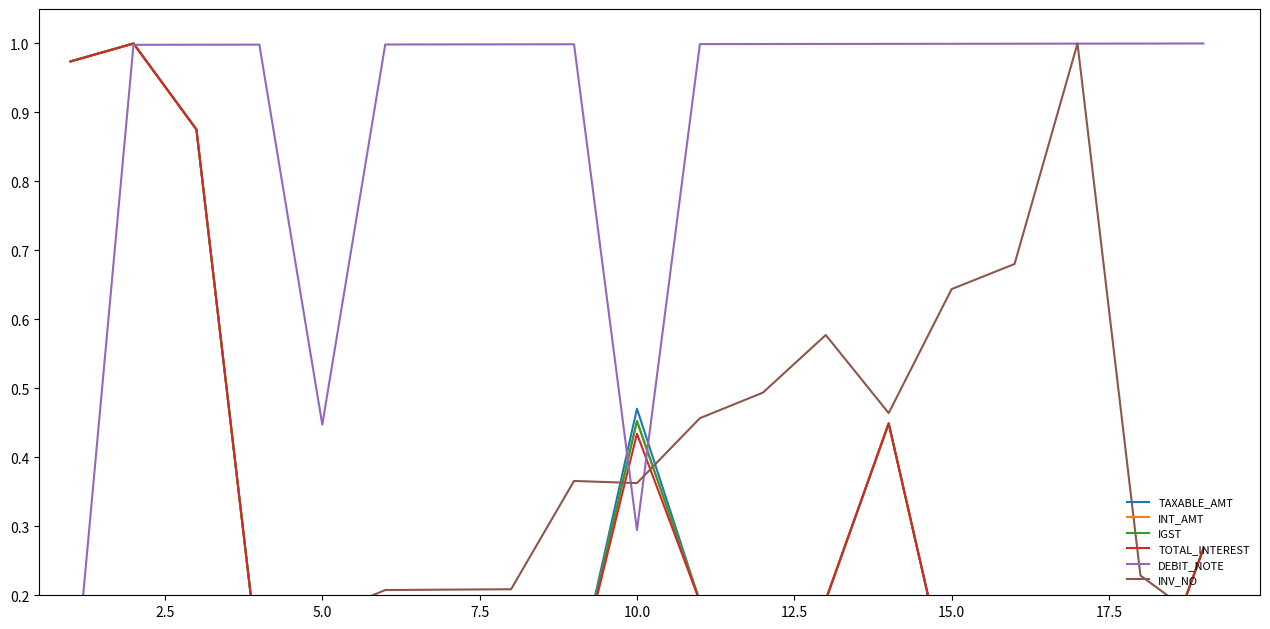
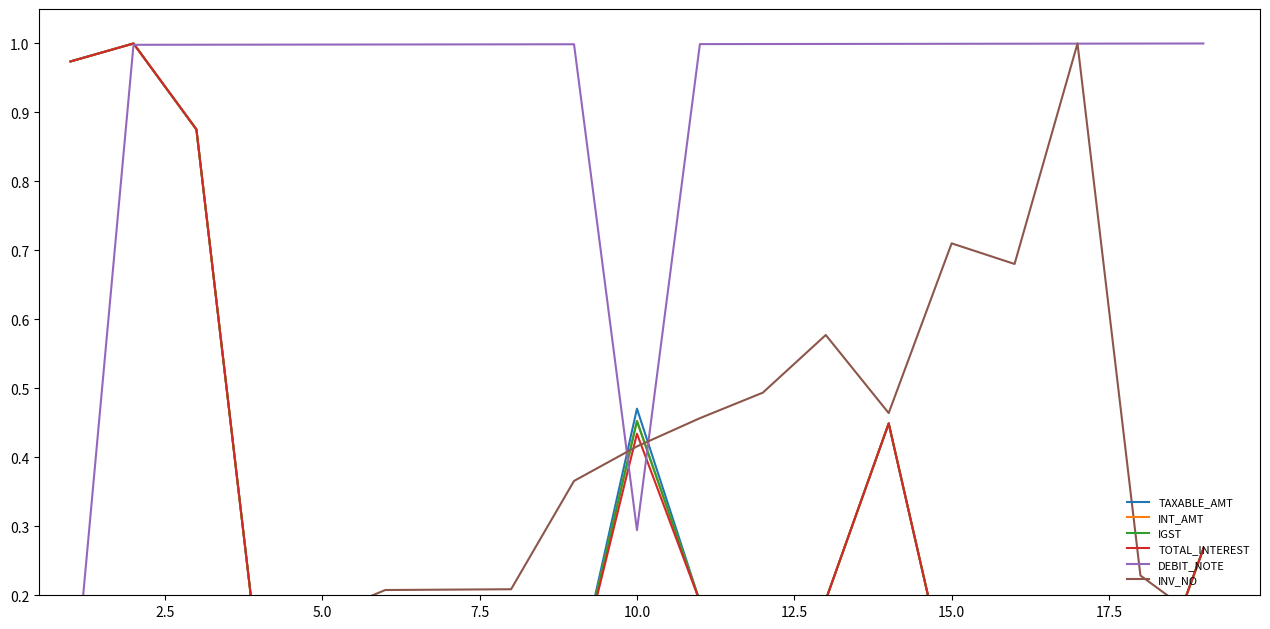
DEBIT_NOTE, 5.0: 0.45 -> 1.00
INV_NO, 10.0: 0.36 -> 0.42
INV_NO, 15.0: 0.64 -> 0.71
